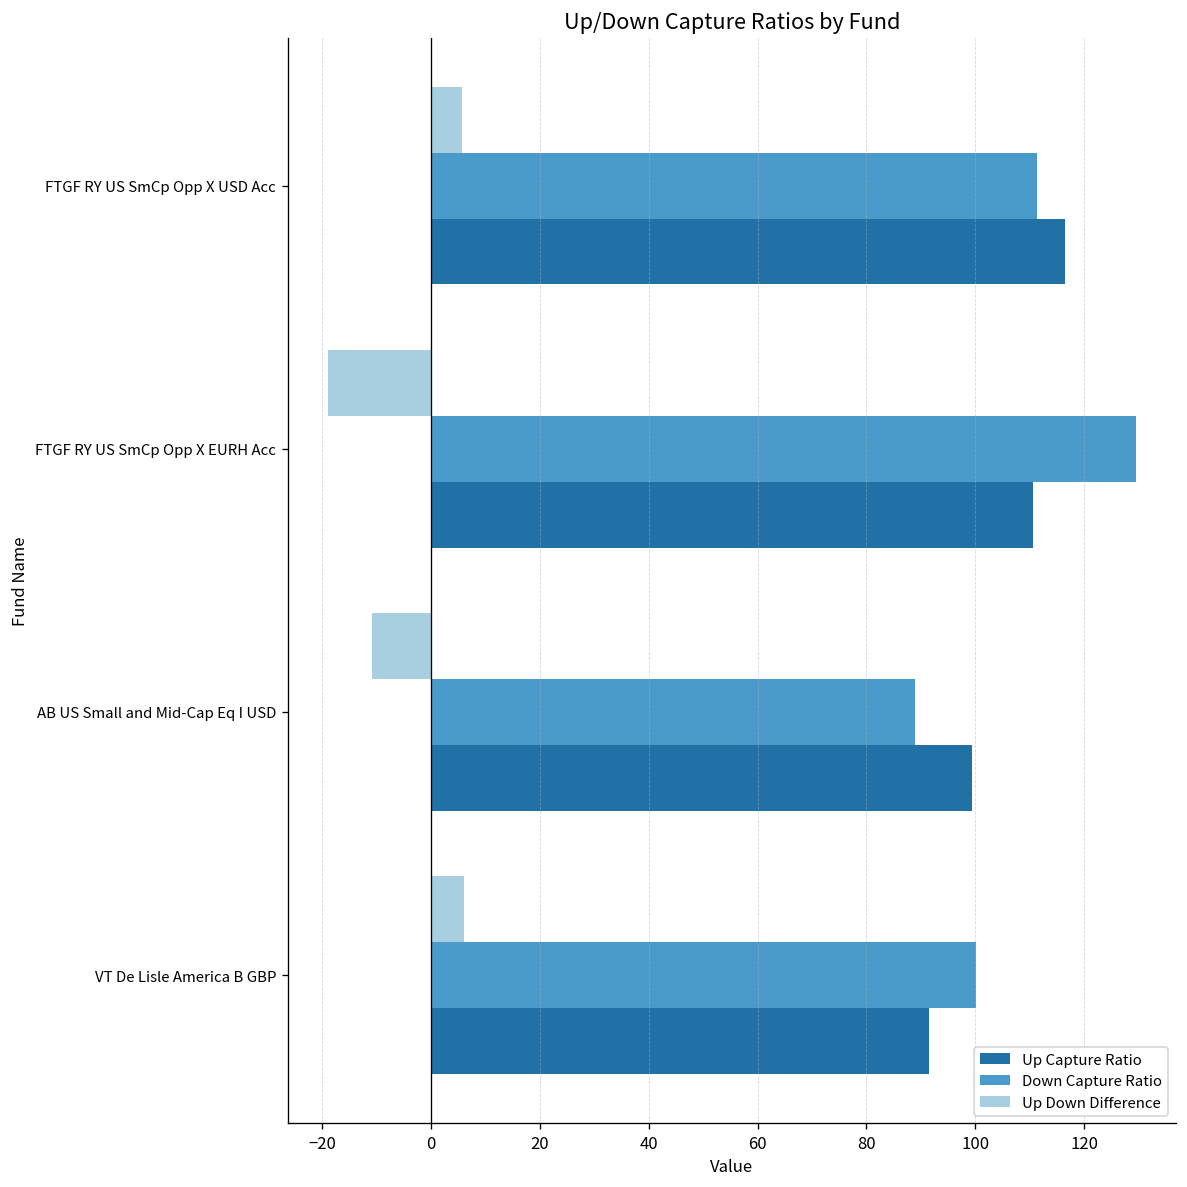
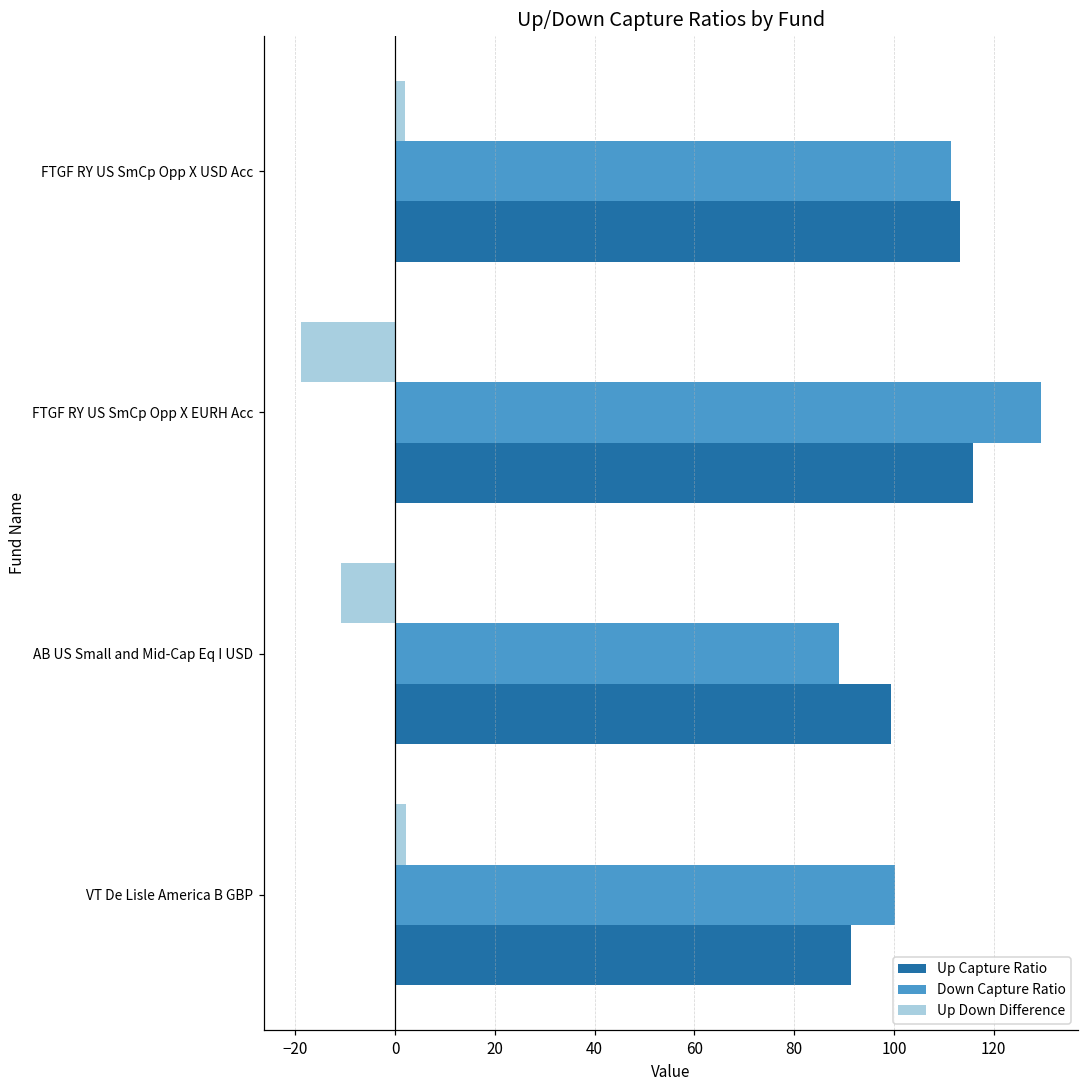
Up Down Difference, FTGF RY US SmCp Opp X USD Acc: 6 -> 2
Up Capture Ratio, FTGF RY US SmCp Opp X USD Acc: 116 -> 113
Up Capture Ratio, FTGF RY US SmCp Opp X EURH Acc: 111 -> 116
Up Down Difference, VT De Lisle America B GBP: 6 -> 2
